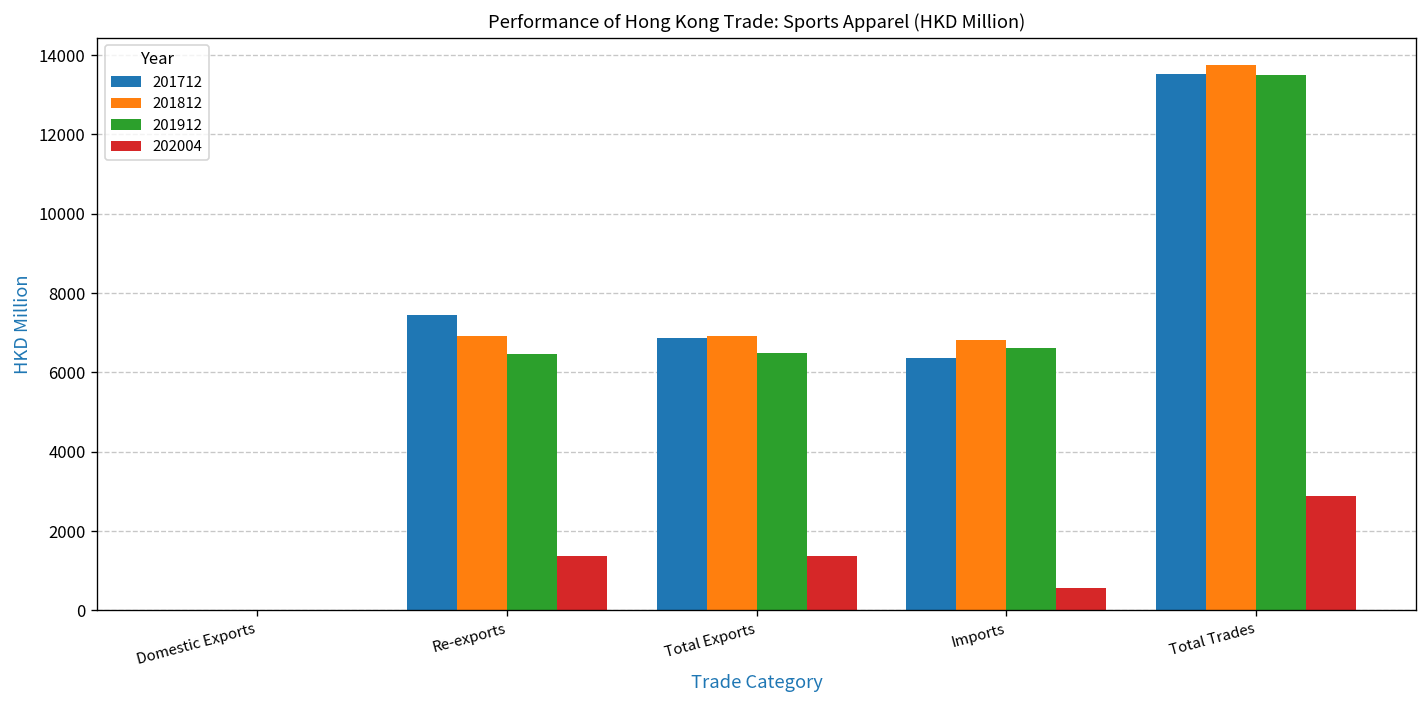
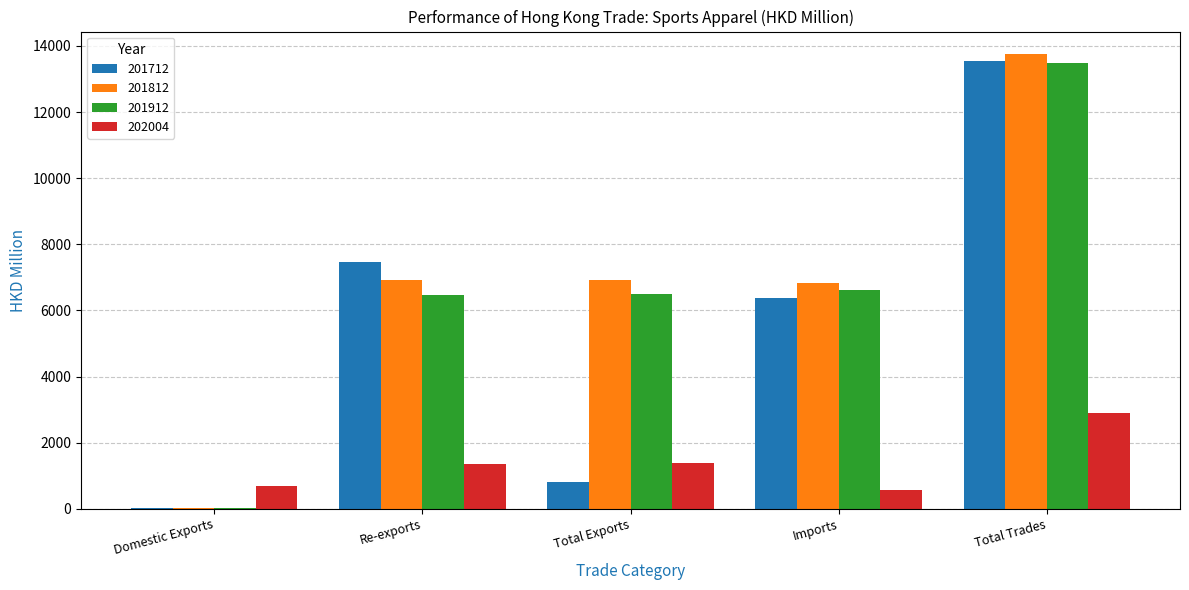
202004, Domestic Exports: 0 -> 700
201712, Total Exports: 6900 -> 800
